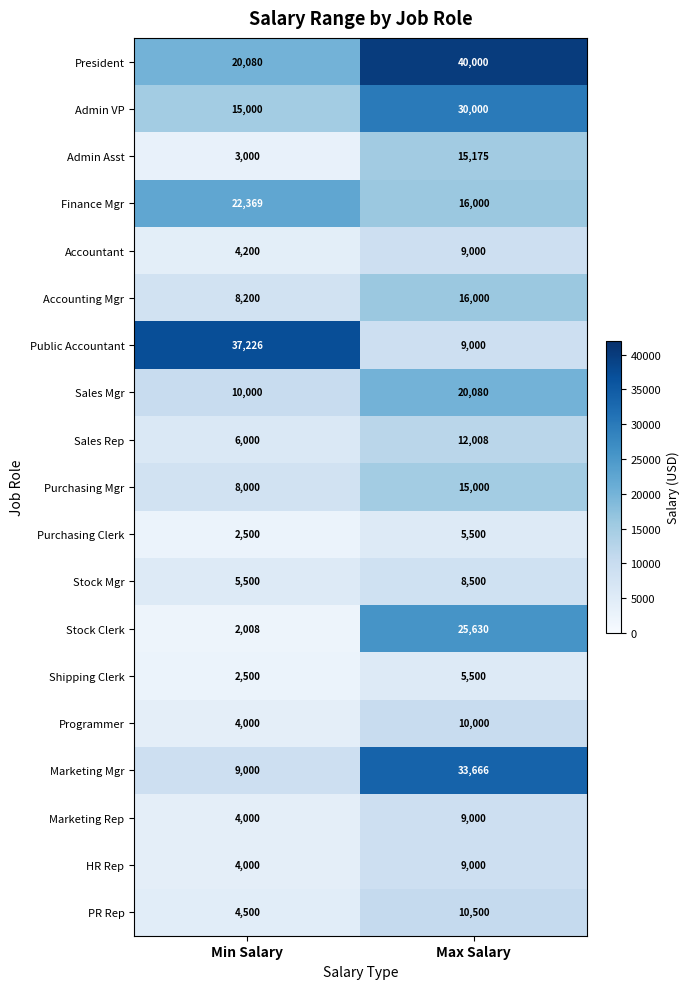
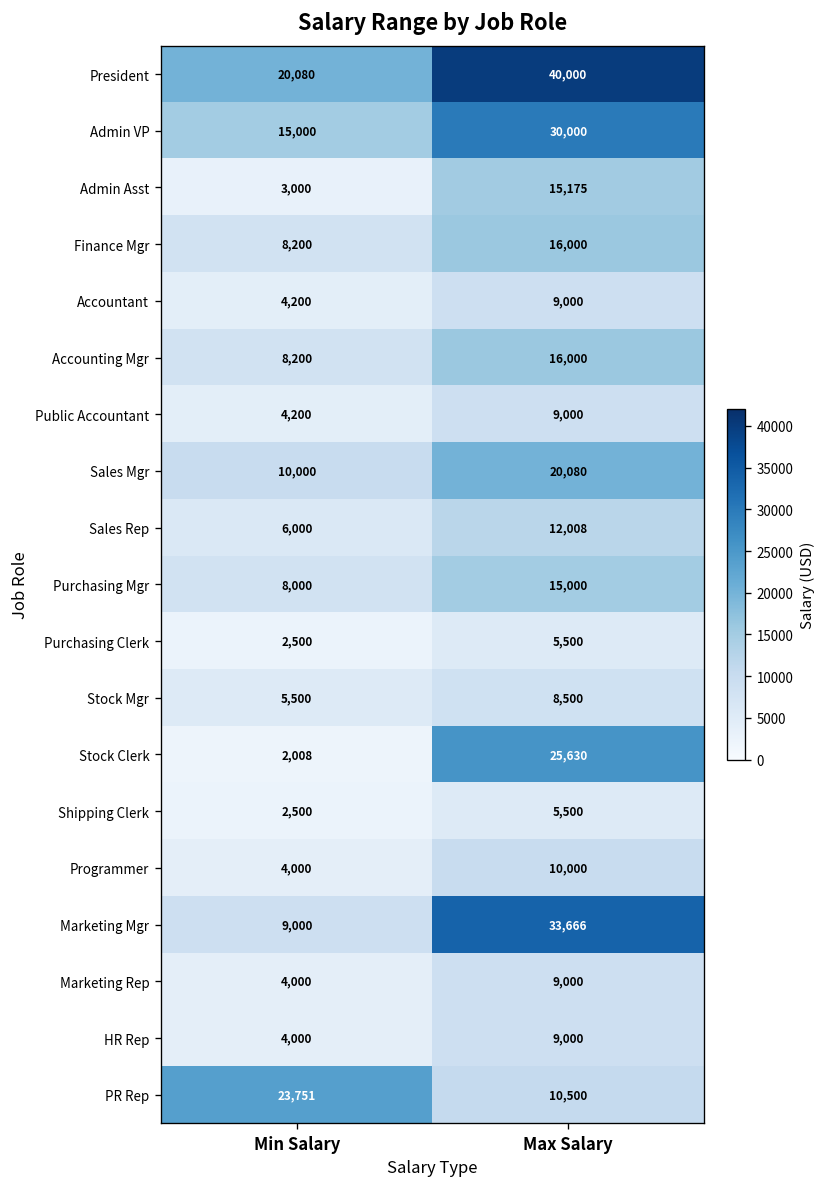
Finance Mgr, Min Salary: 22,369 -> 8,200
Public Accountant, Min Salary: 37,226 -> 4,200
PR Rep, Min Salary: 4,500 -> 23,751
